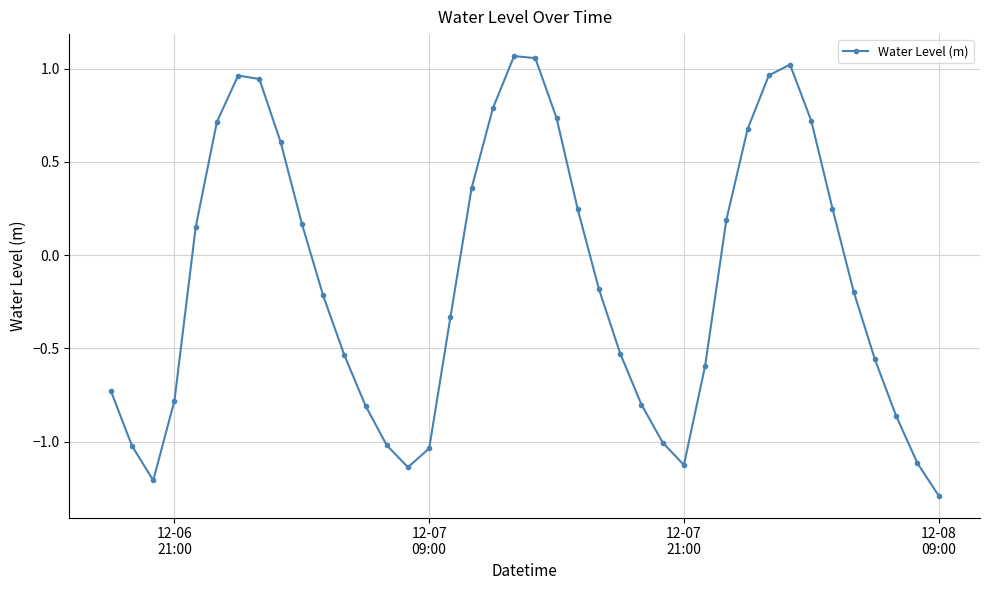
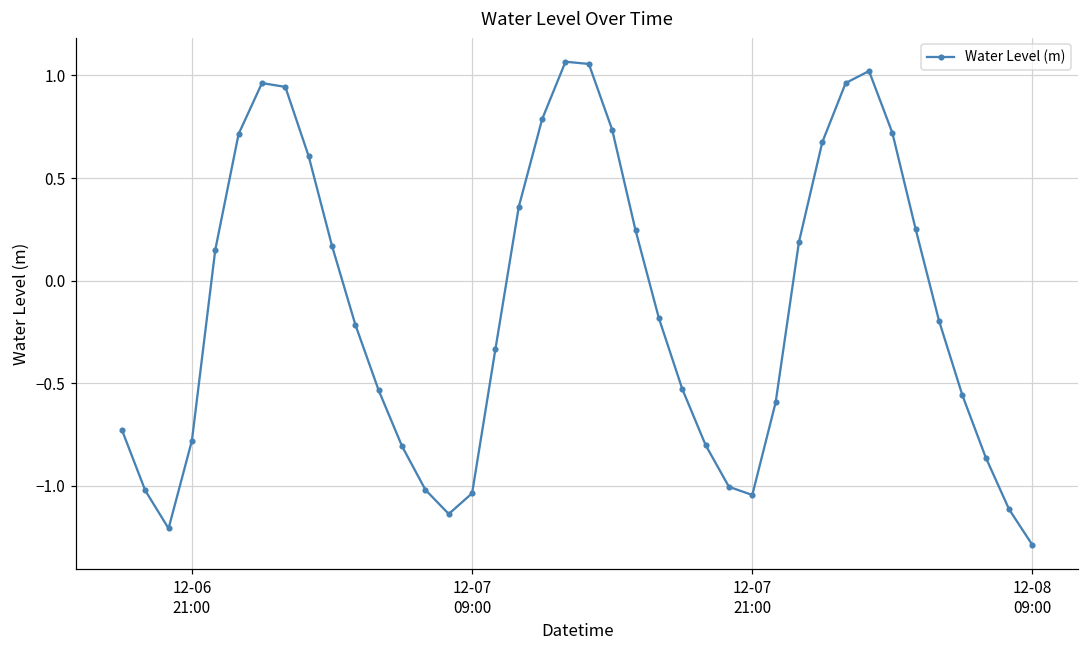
12-07 21:00: -1.12 -> -1.04
